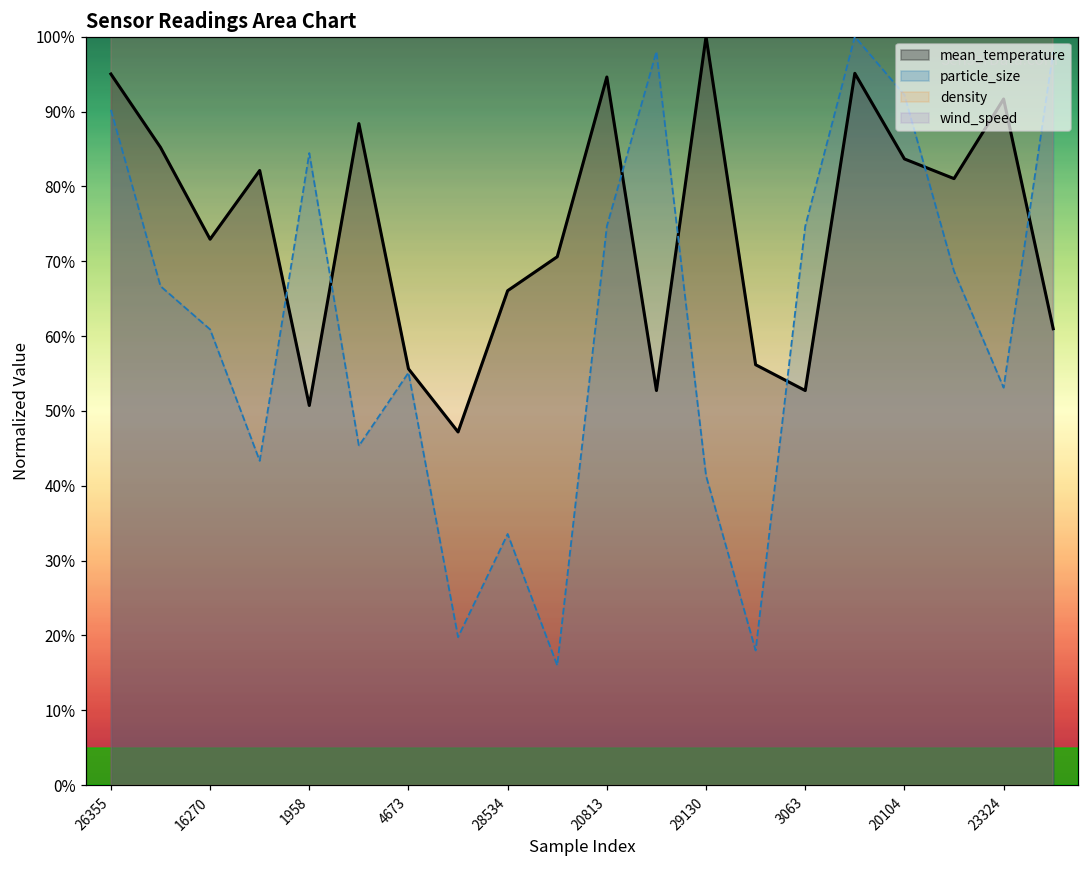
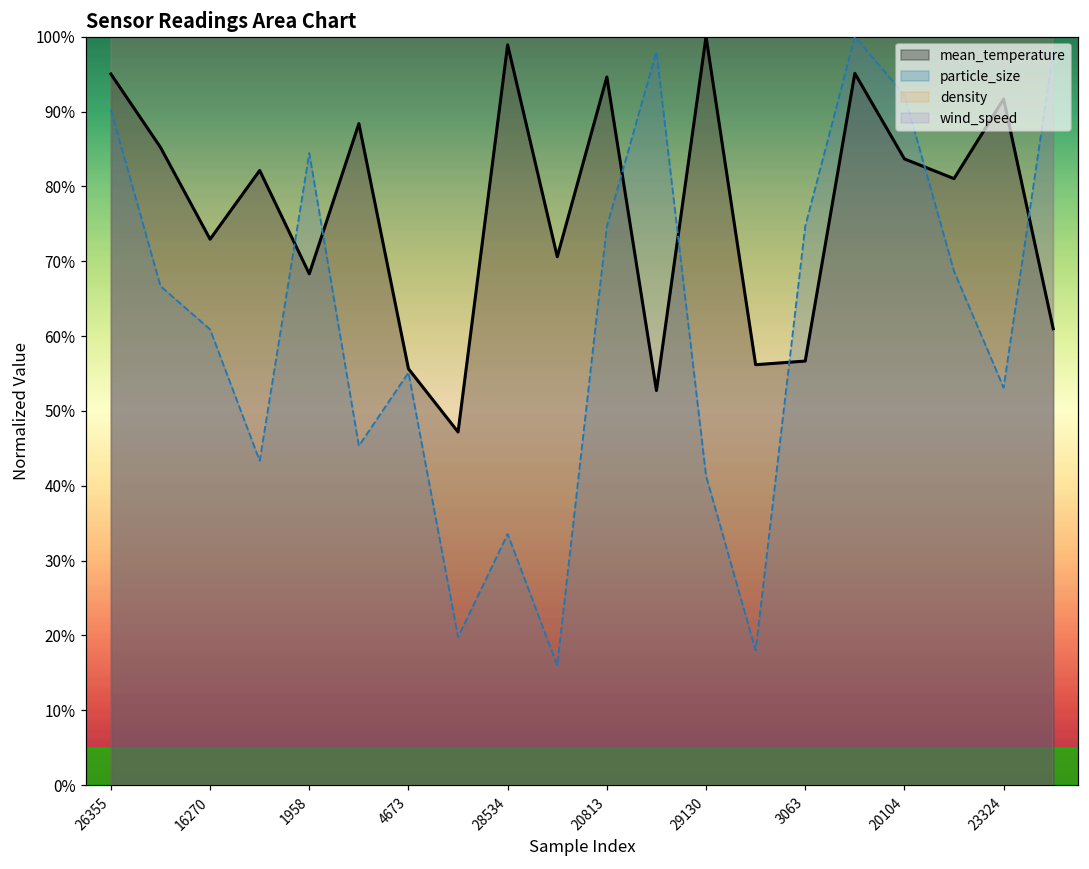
mean_temperature, 1958: 51% -> 68%
mean_temperature, 28534: 66% -> 99%
mean_temperature, 3063: 53% -> 57%
